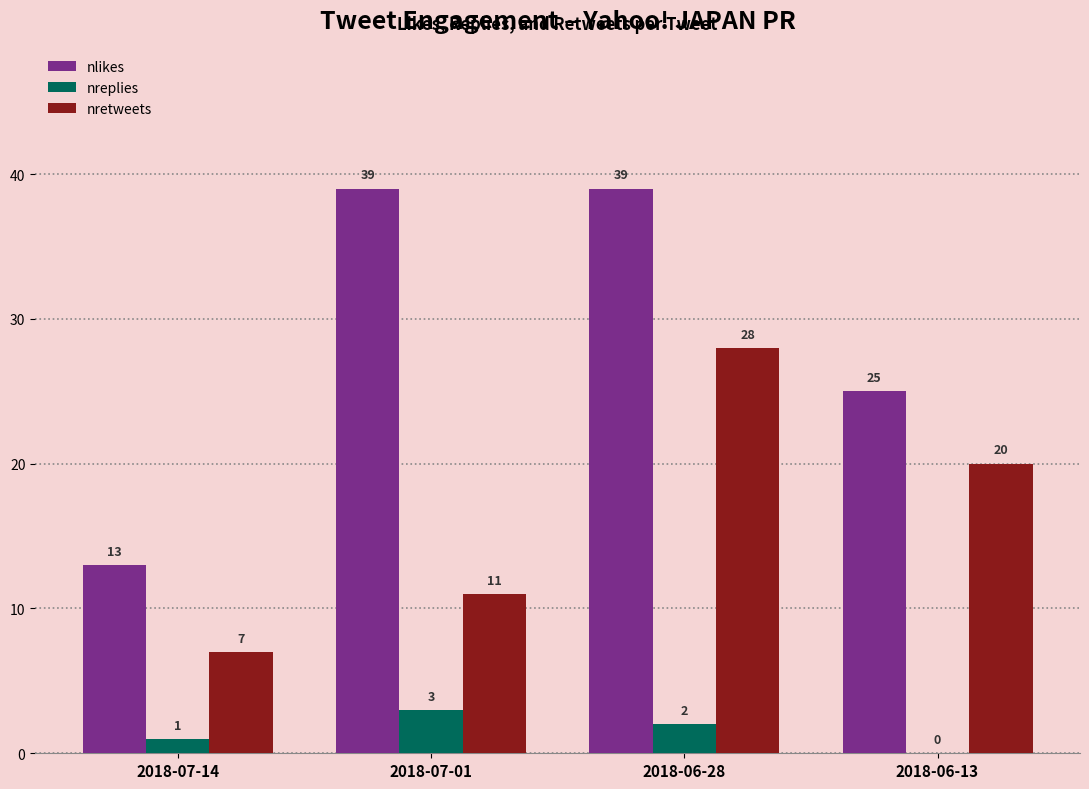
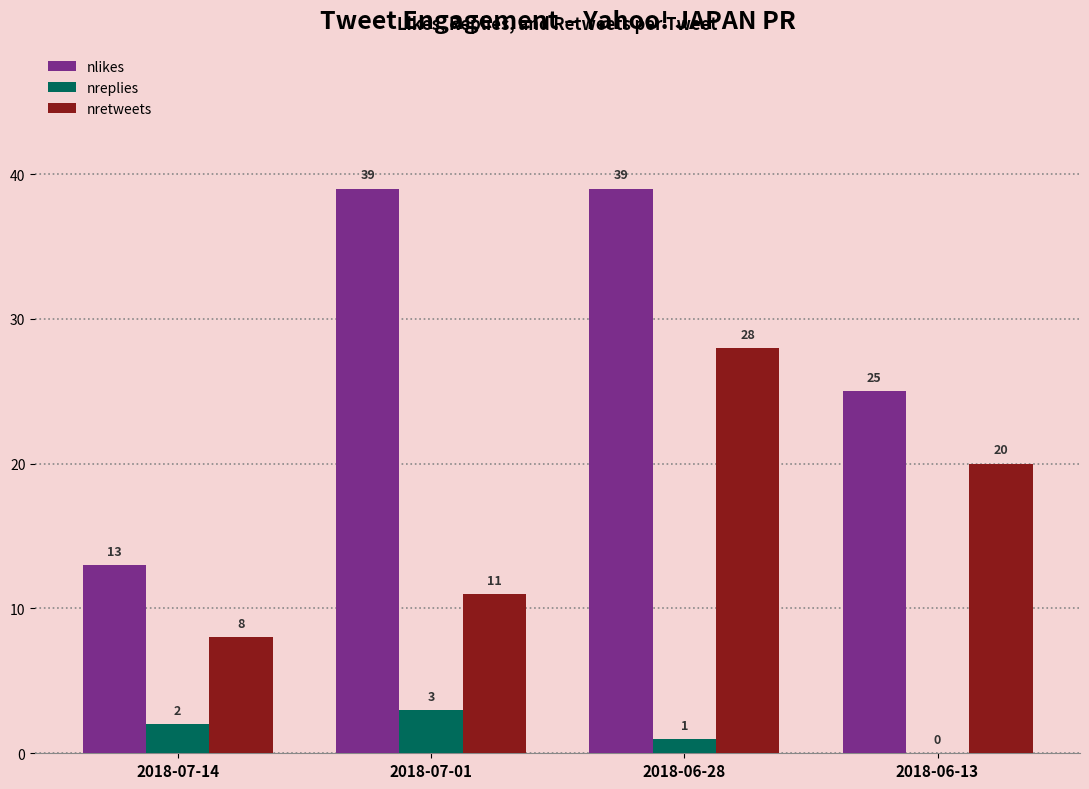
nreplies, 2018-07-14: 1 -> 2
nretweets, 2018-07-14: 7 -> 8
nreplies, 2018-06-28: 2 -> 1
